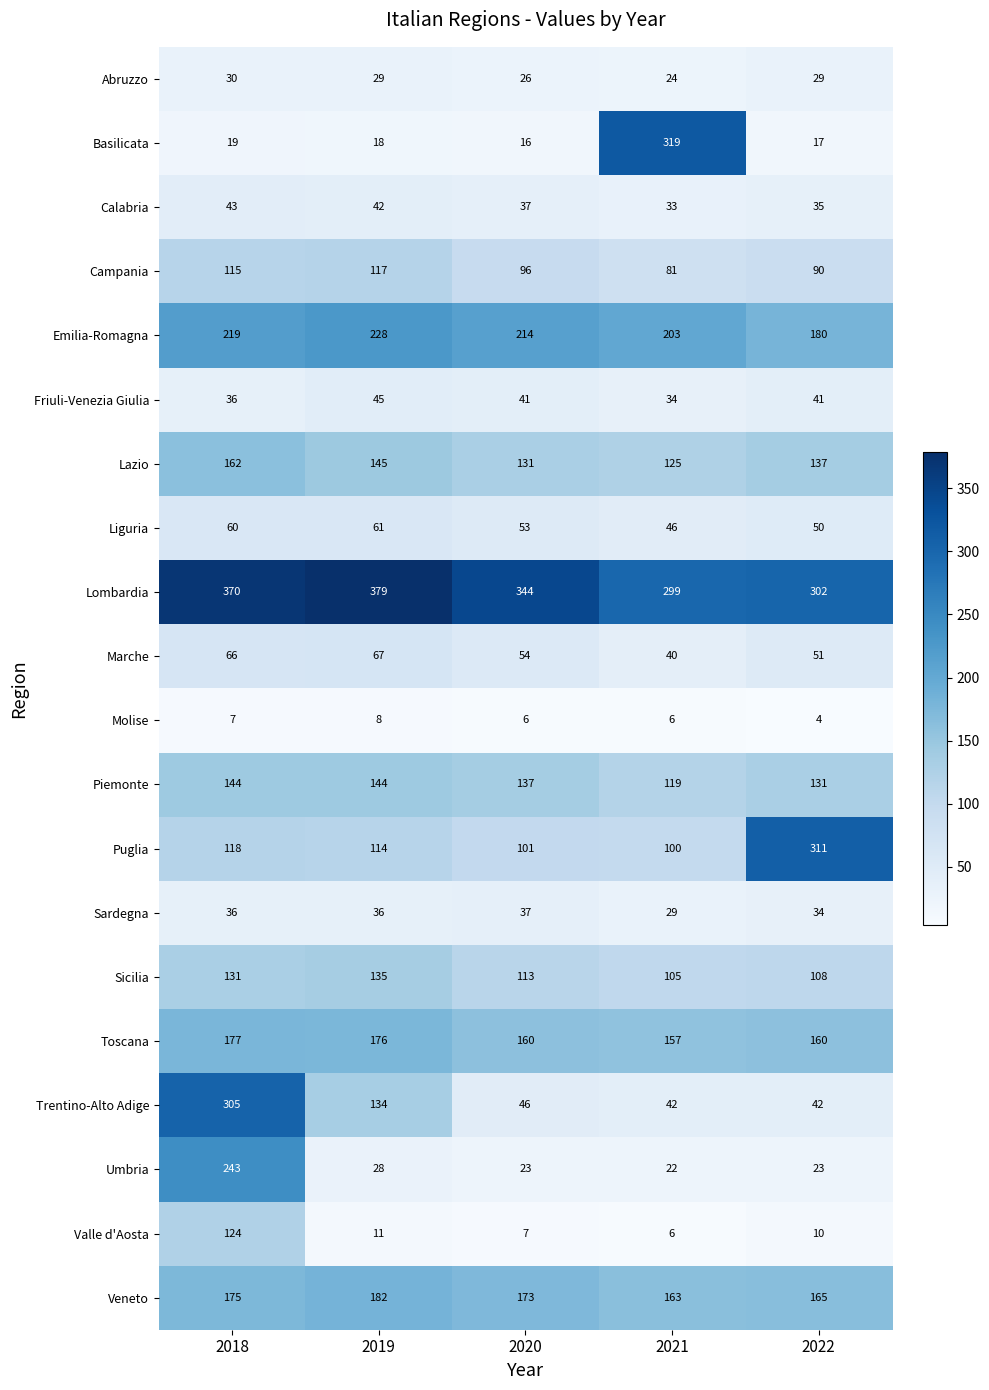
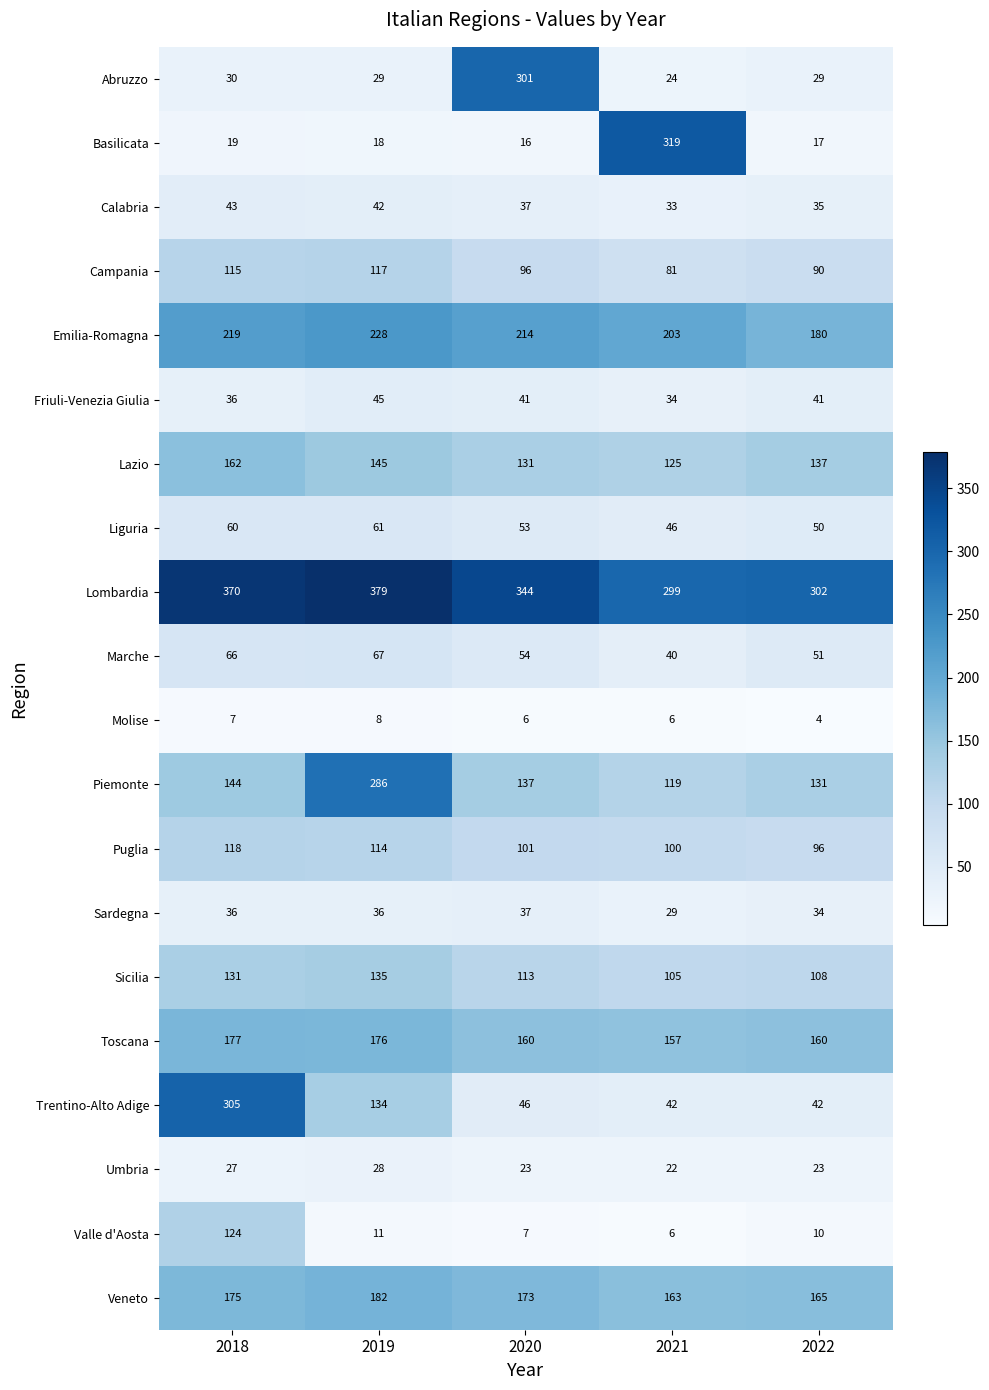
Abruzzo, 2020: 26 -> 301
Piemonte, 2019: 144 -> 286
Puglia, 2022: 311 -> 96
Umbria, 2018: 243 -> 27
